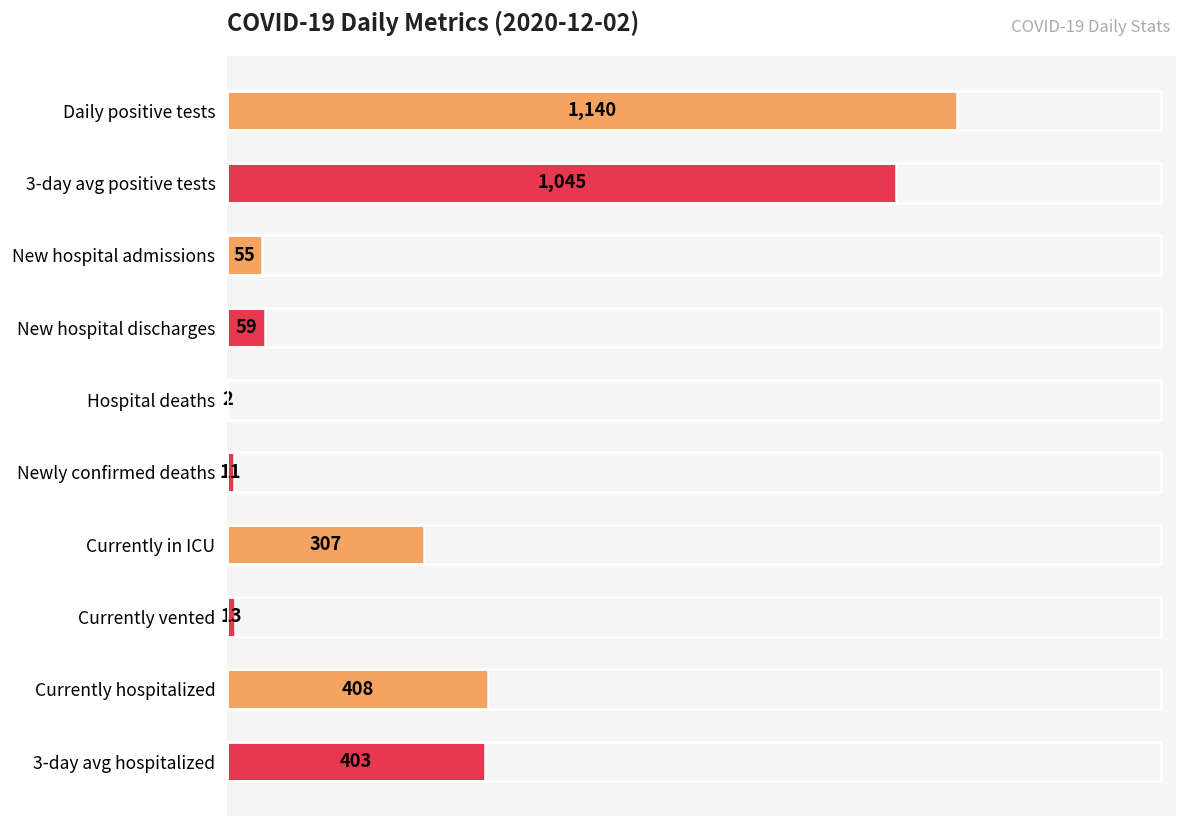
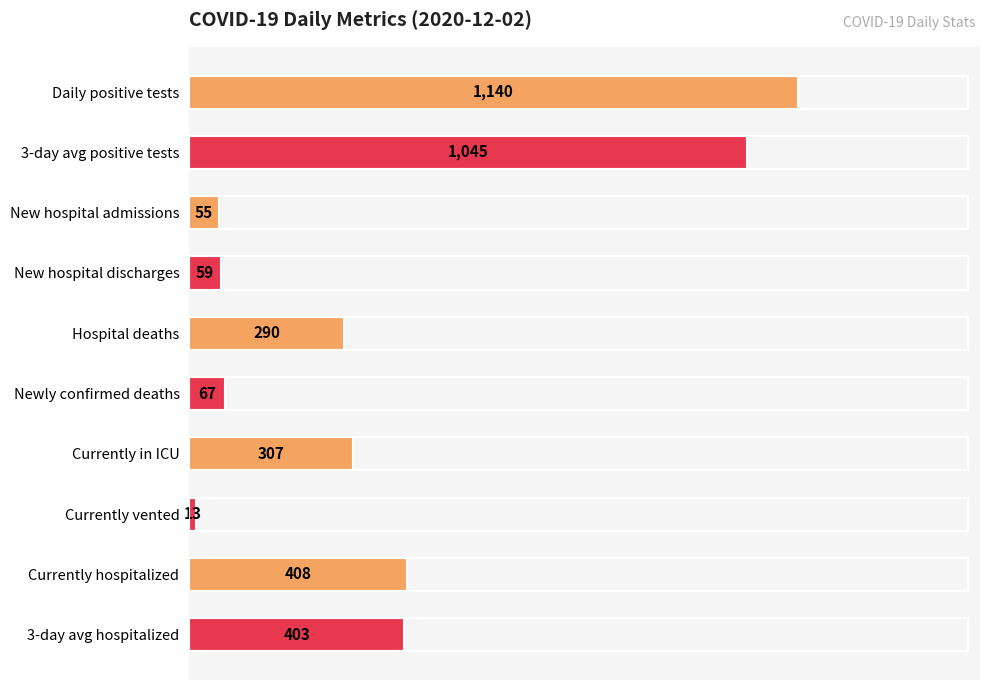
Hospital deaths: 2 -> 290
Newly confirmed deaths: 11 -> 67
